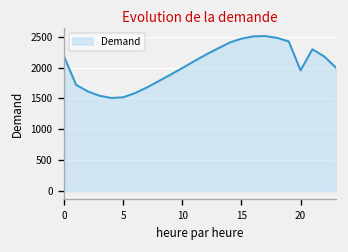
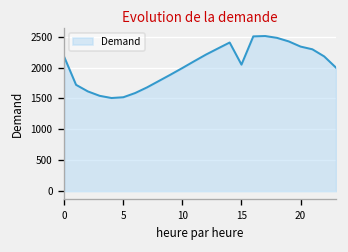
15: 2500 -> 2000
20: 2000 -> 2300
